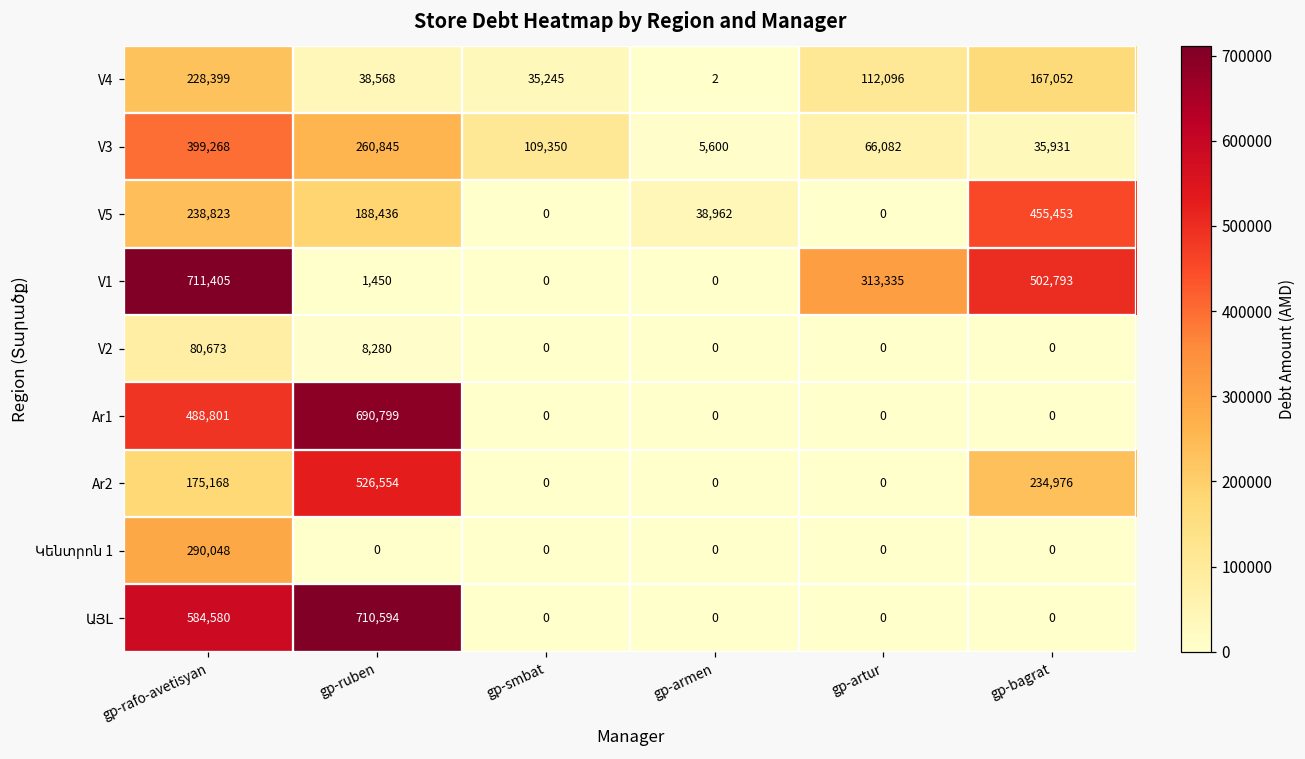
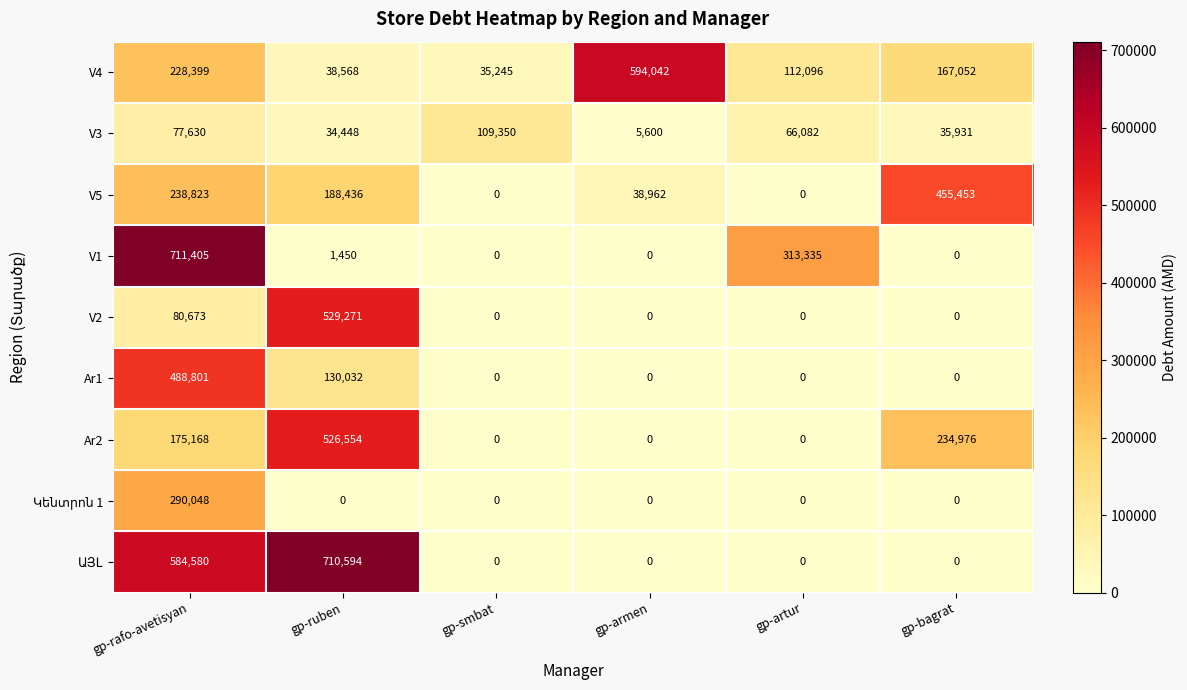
V4, gp-armen: 2 -> 594,042
V3, gp-rafo-avetisyan: 399,268 -> 77,630
V3, gp-ruben: 260,845 -> 34,448
V1, gp-bagrat: 502,793 -> 0
V2, gp-ruben: 8,280 -> 529,271
Ar1, gp-ruben: 690,799 -> 130,032
